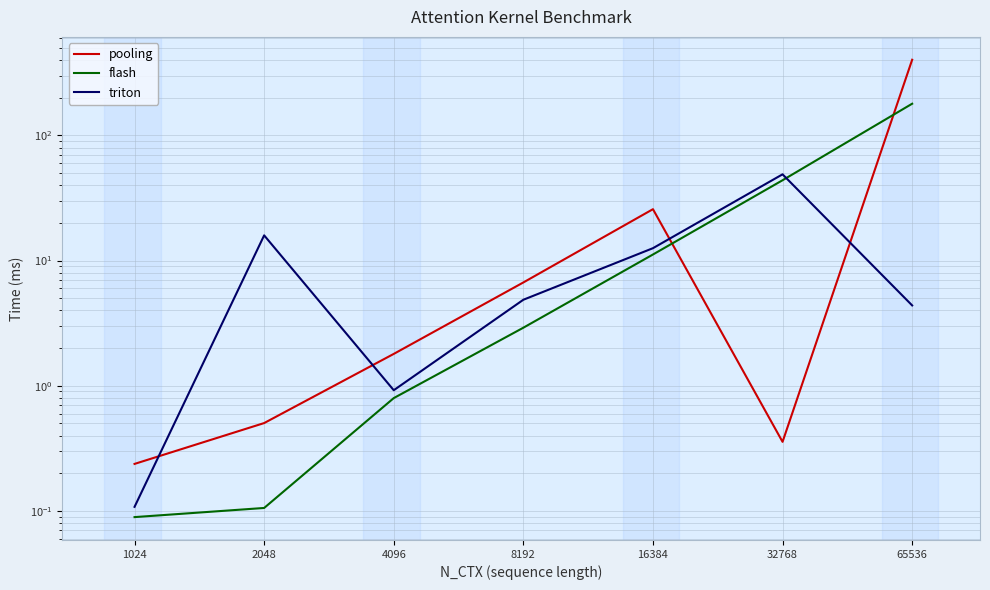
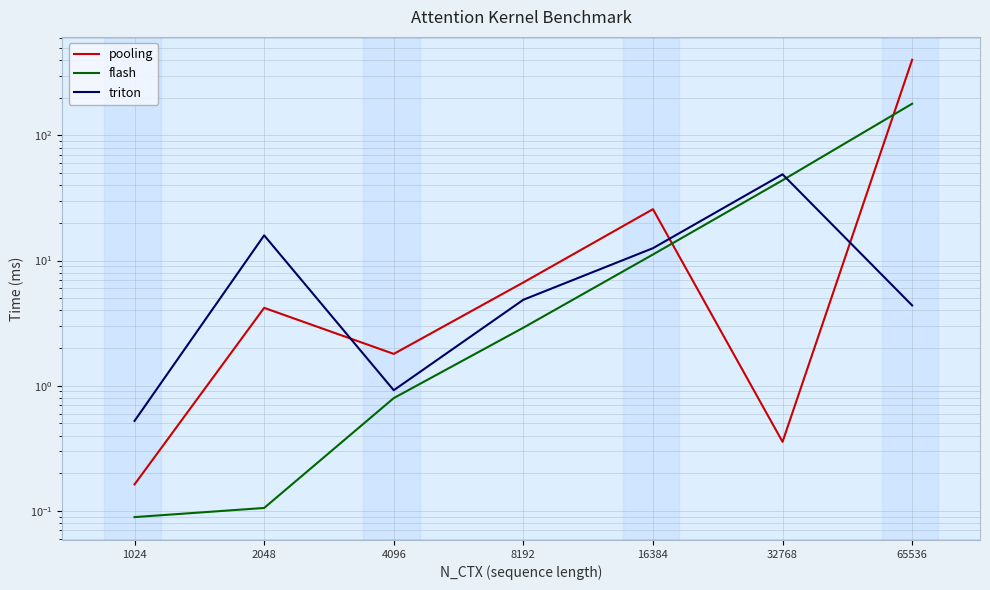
pooling, 1024: 0.24 -> 0.16
triton, 1024: 0.11 -> 0.52
pooling, 2048: 0.50 -> 4.2
